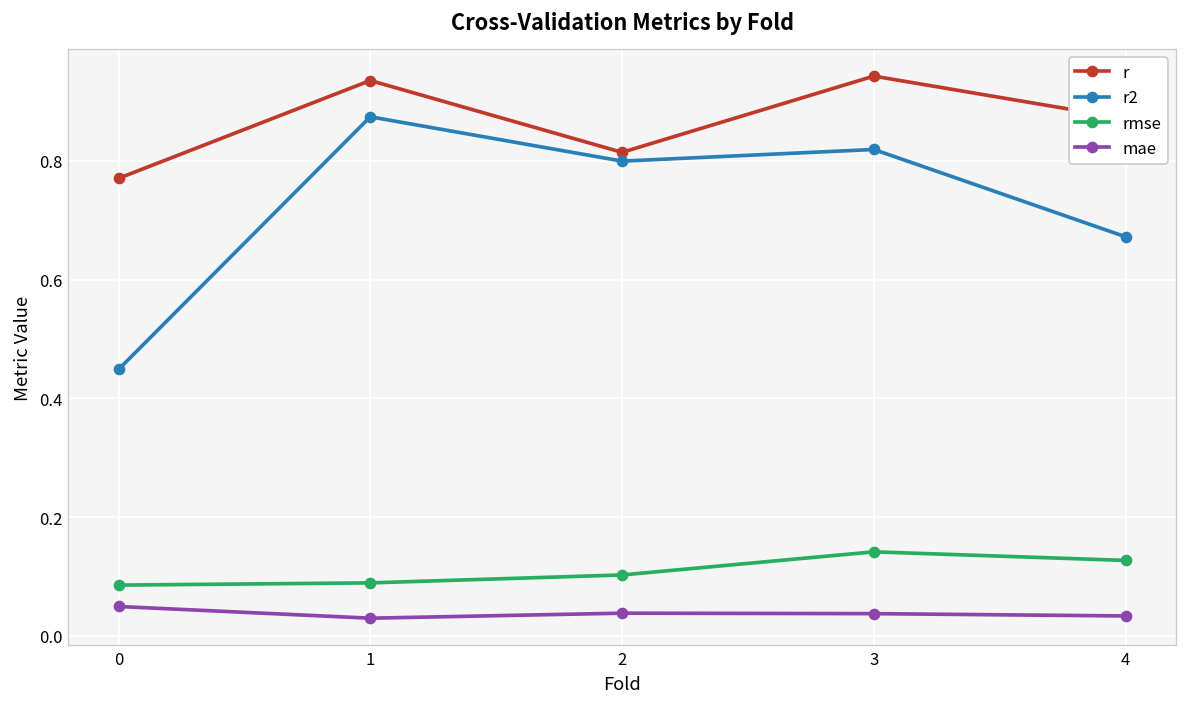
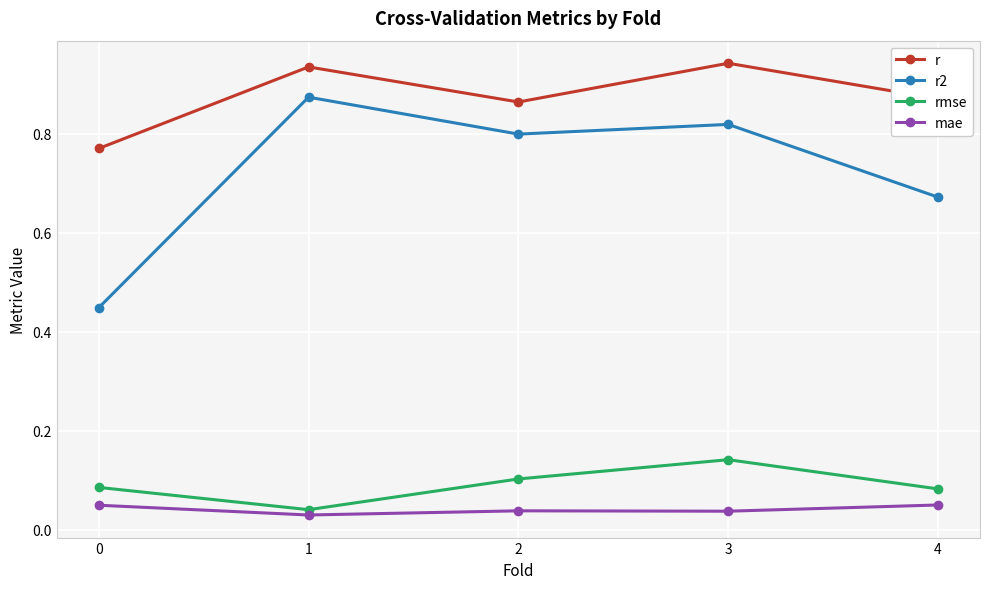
rmse, 1: 0.09 -> 0.04
r, 2: 0.81 -> 0.86
rmse, 4: 0.13 -> 0.08
mae, 4: 0.03 -> 0.05
